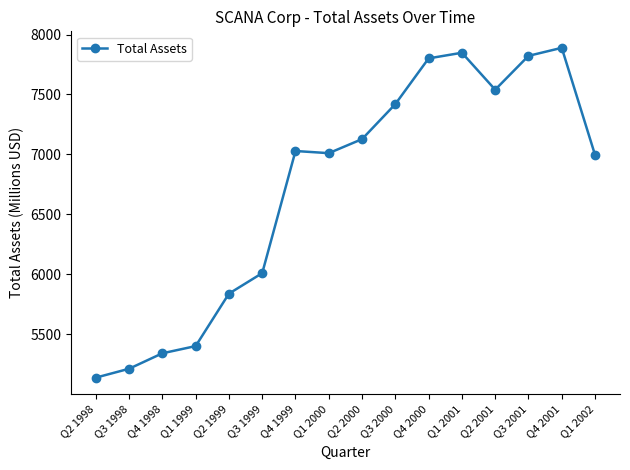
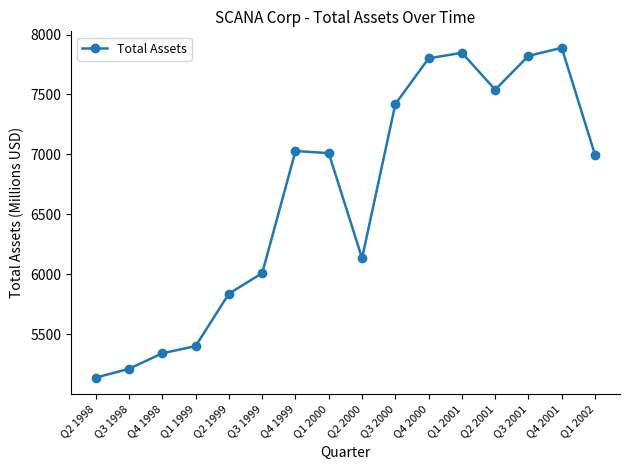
Q2 2000: 7130 -> 6140
